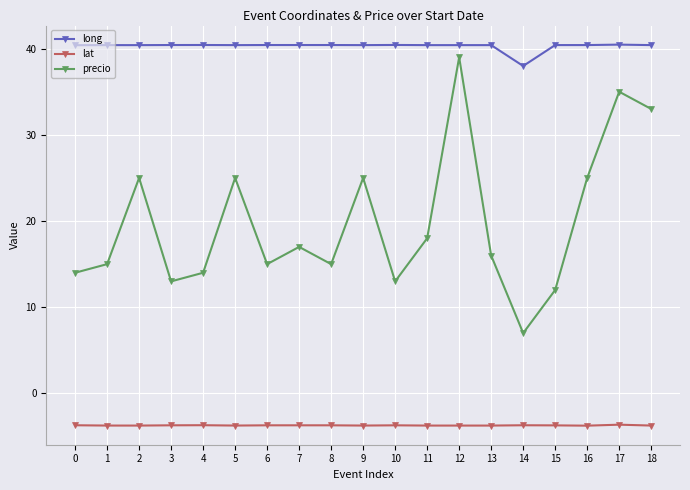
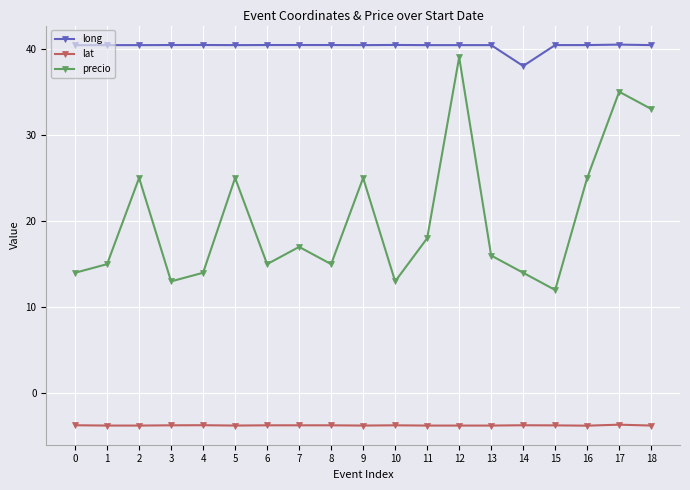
precio, 14: 7 -> 14
